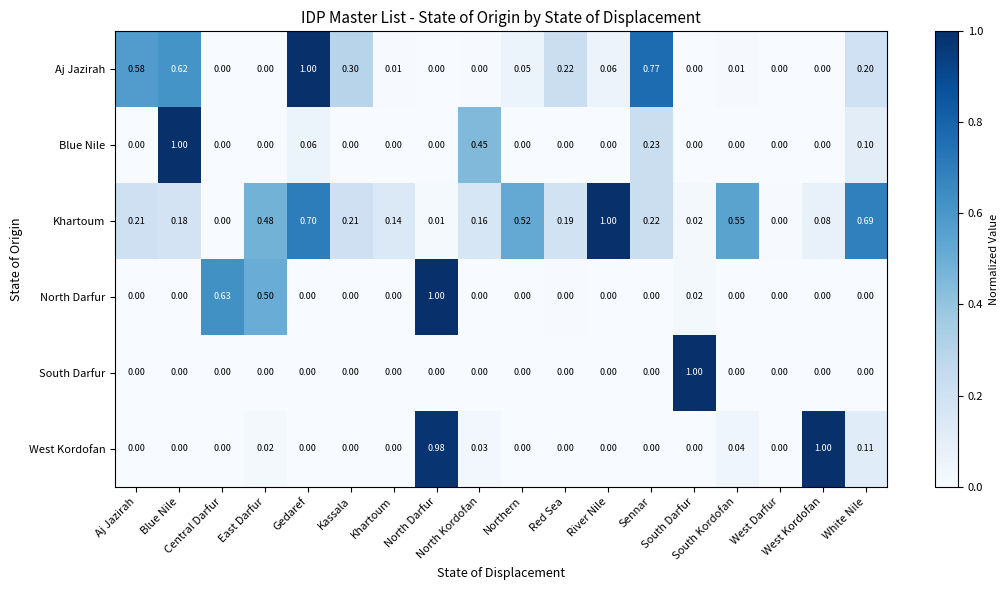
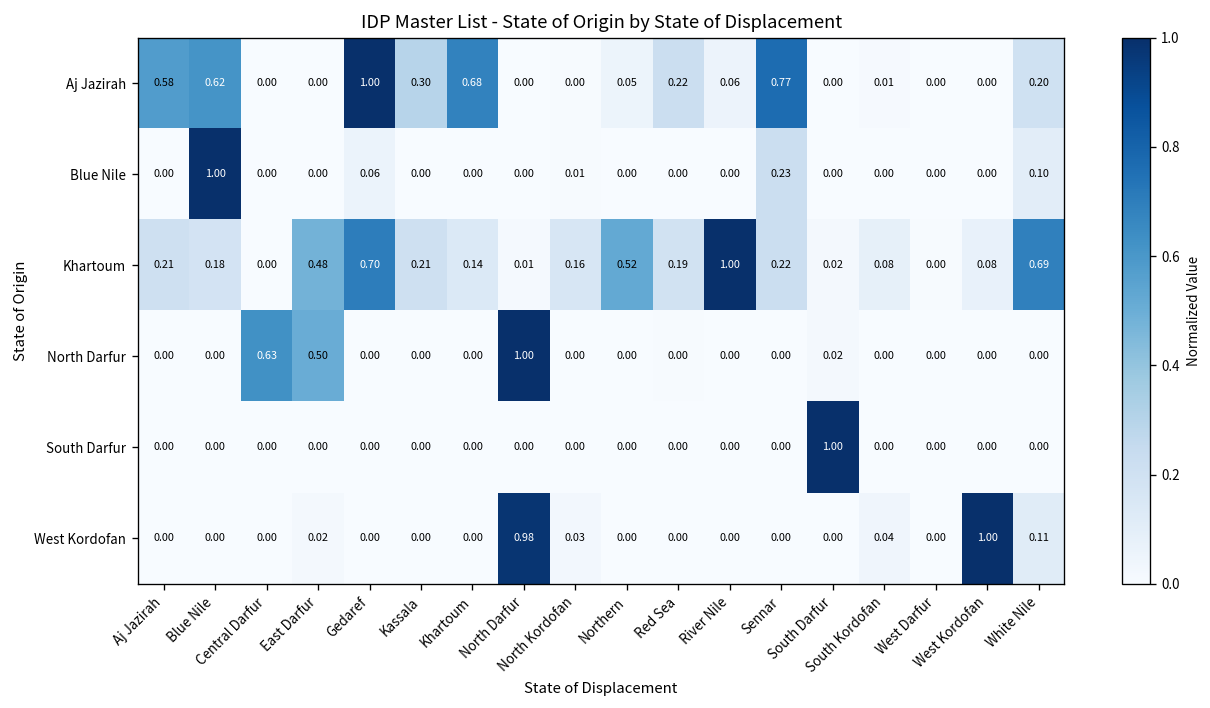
Aj Jazirah, Khartoum: 0.01 -> 0.68
Blue Nile, North Kordofan: 0.45 -> 0.01
Khartoum, South Kordofan: 0.55 -> 0.08
